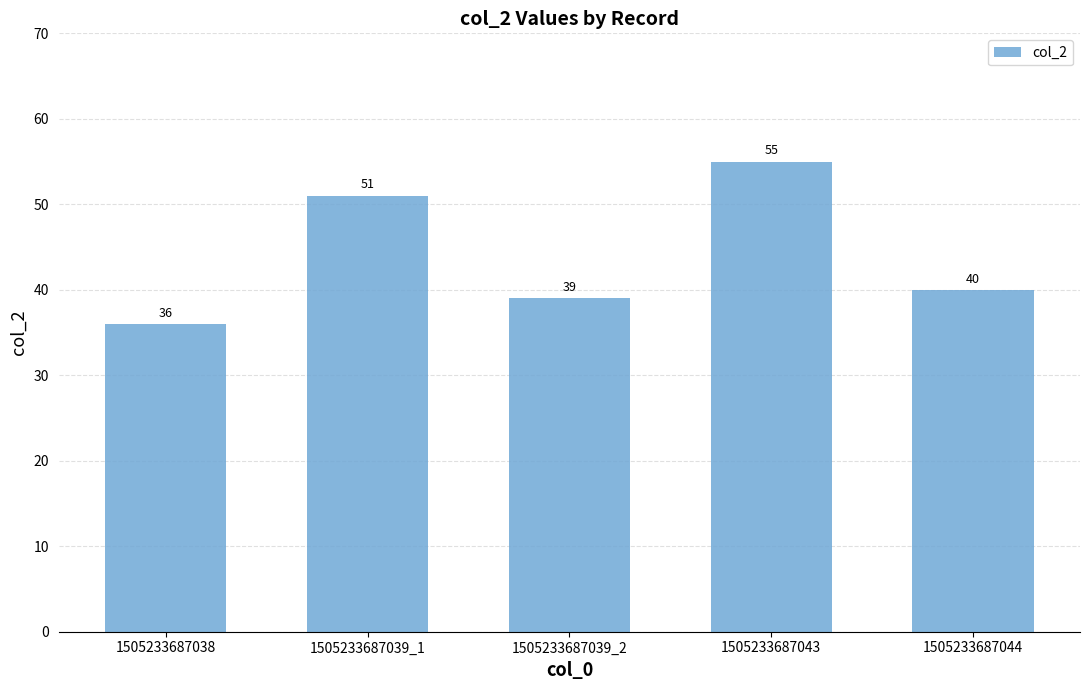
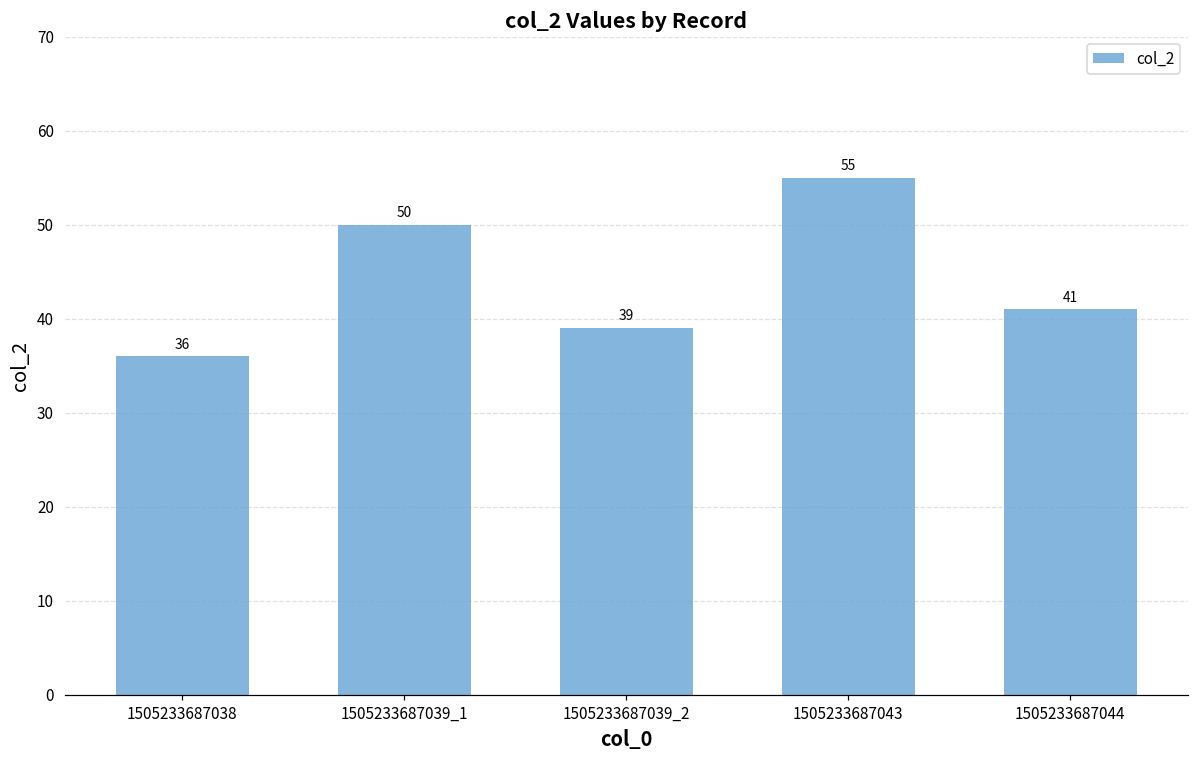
1505233687039_1: 51 -> 50
1505233687044: 40 -> 41
